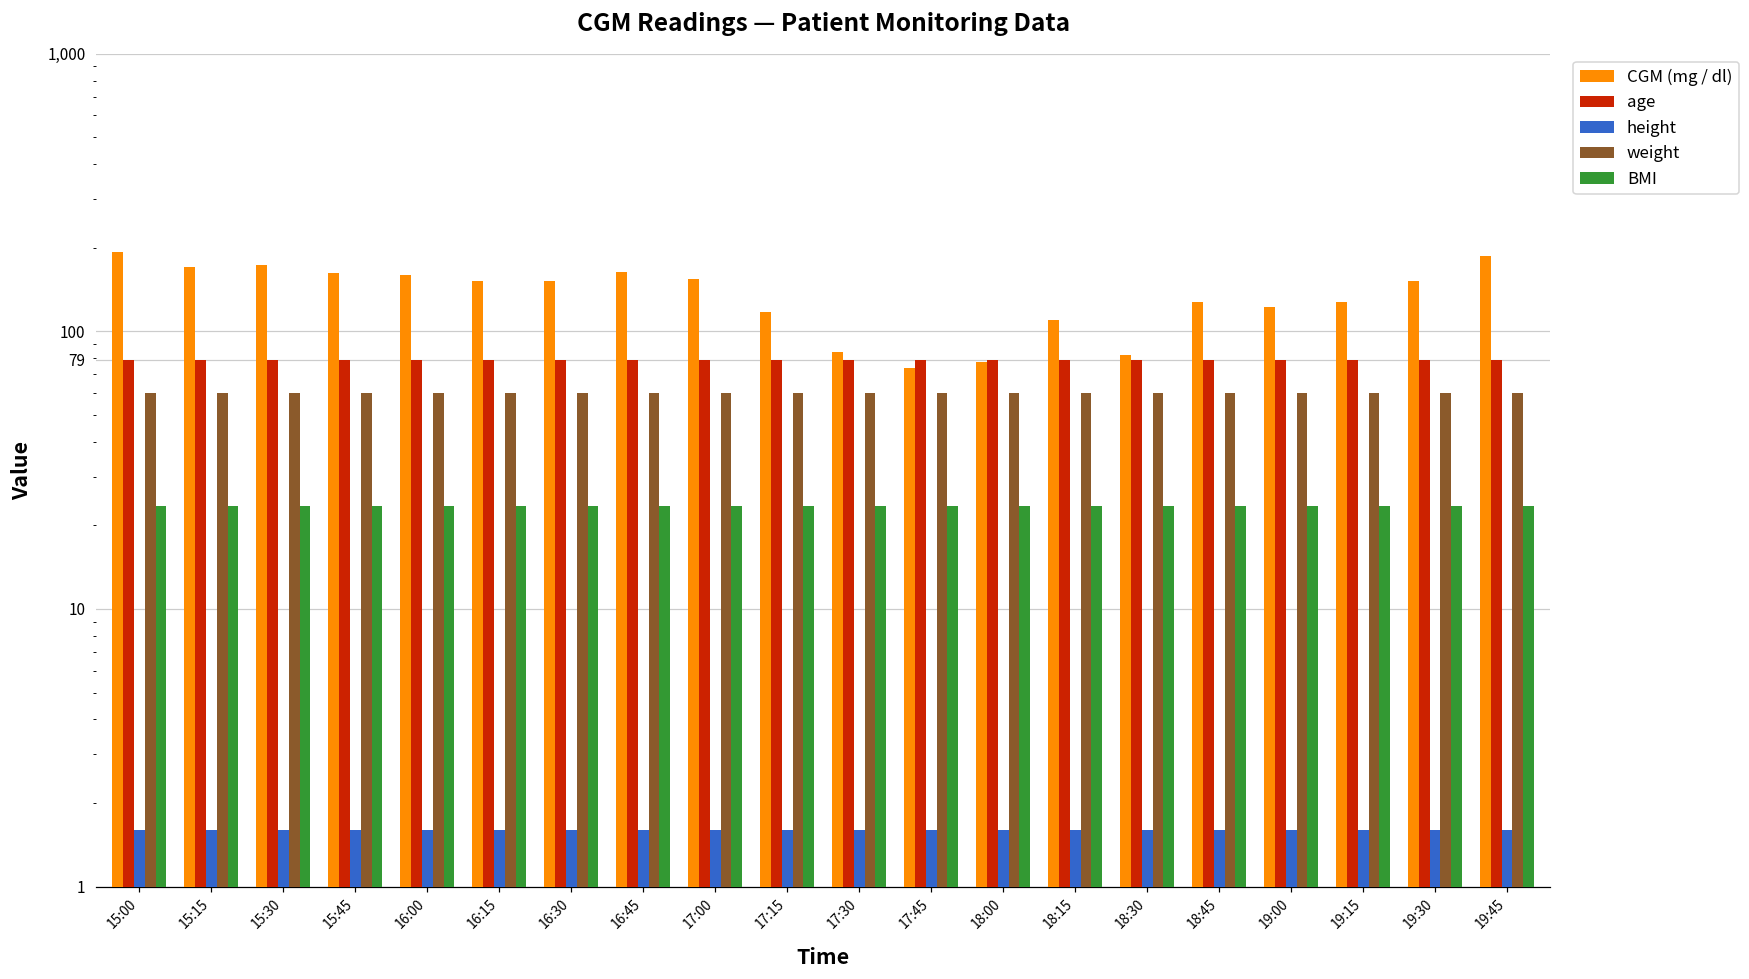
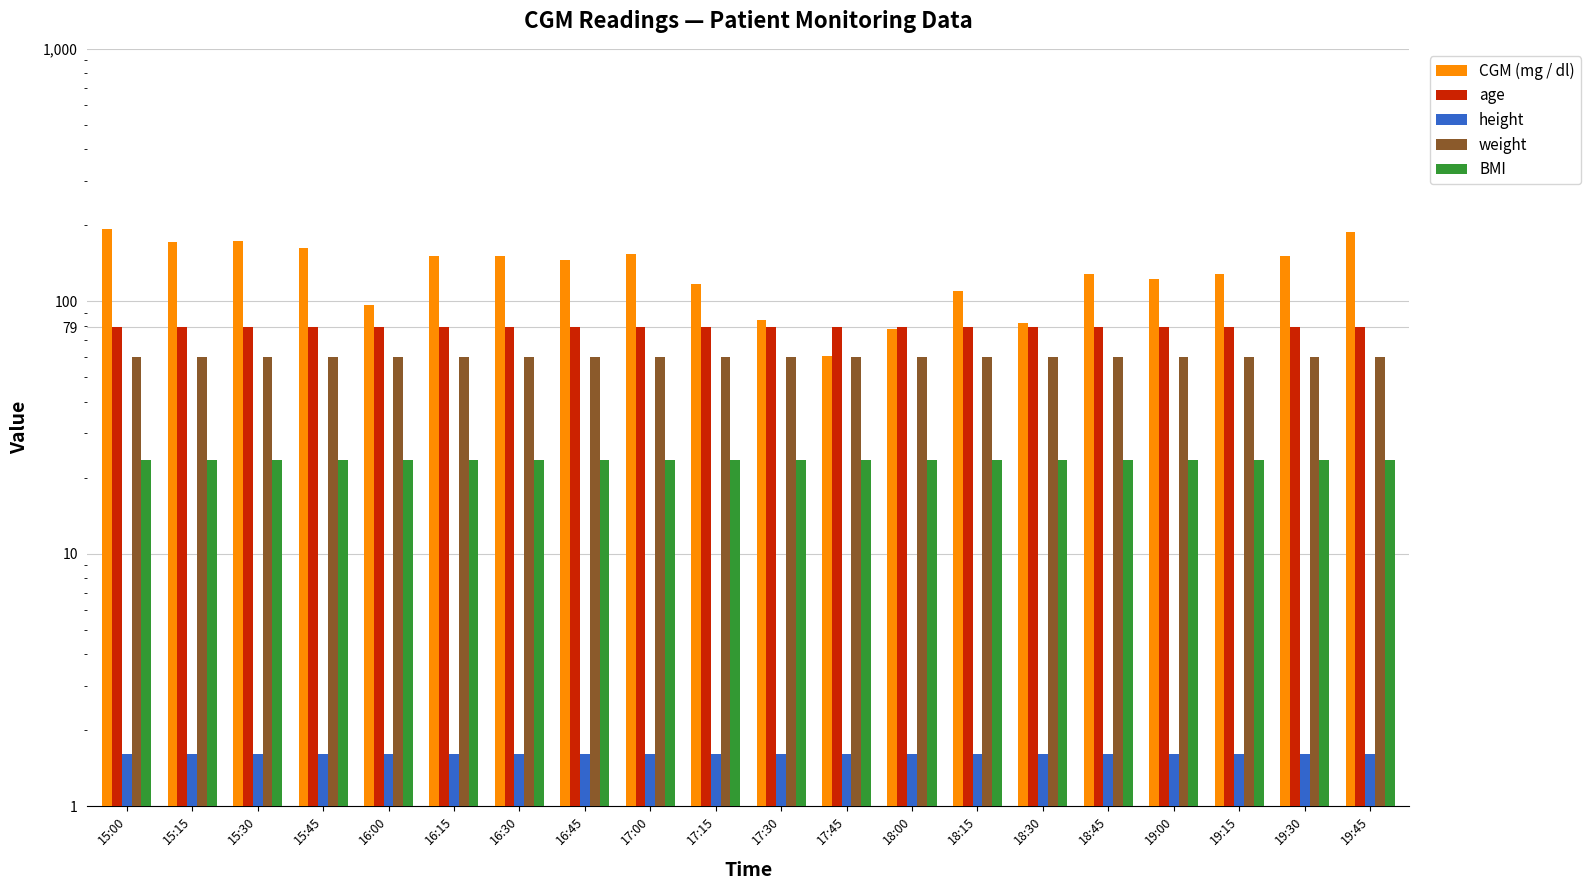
CGM (mg / dl), 16:00: 160 -> 96
CGM (mg / dl), 16:45: 160 -> 150
CGM (mg / dl), 17:45: 74 -> 61
